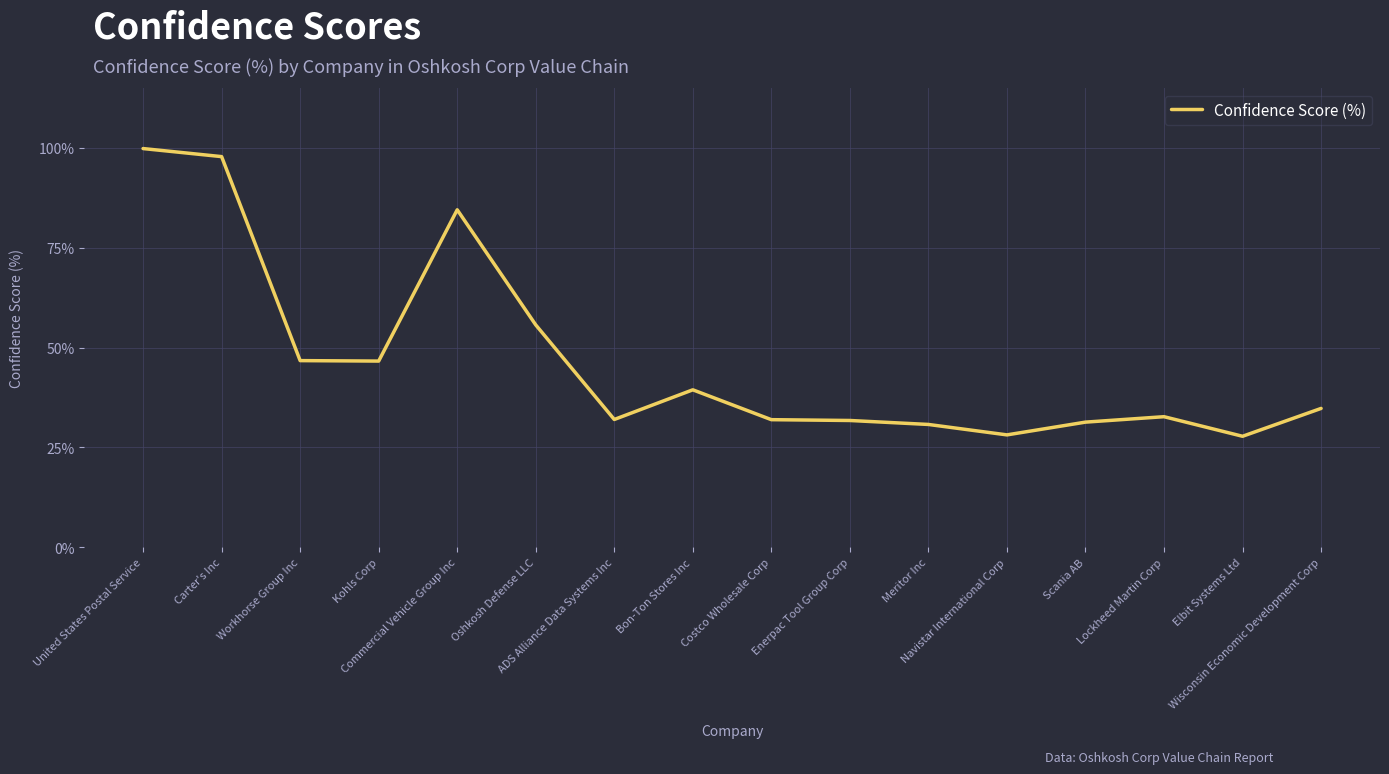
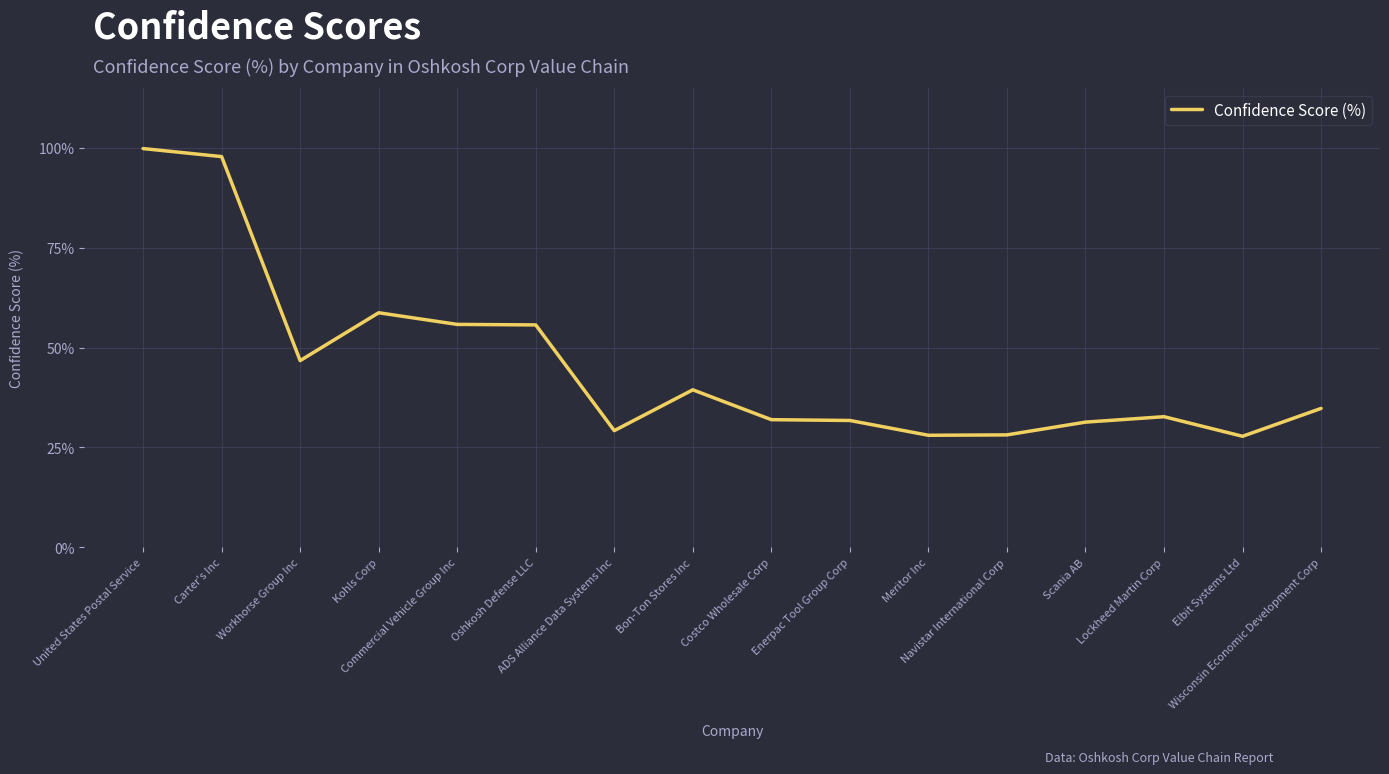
Kohls Corp: 47% -> 59%
Commercial Vehicle Group Inc: 84% -> 56%
ADS Alliance Data Systems Inc: 32% -> 29%
Meritor Inc: 31% -> 28%
